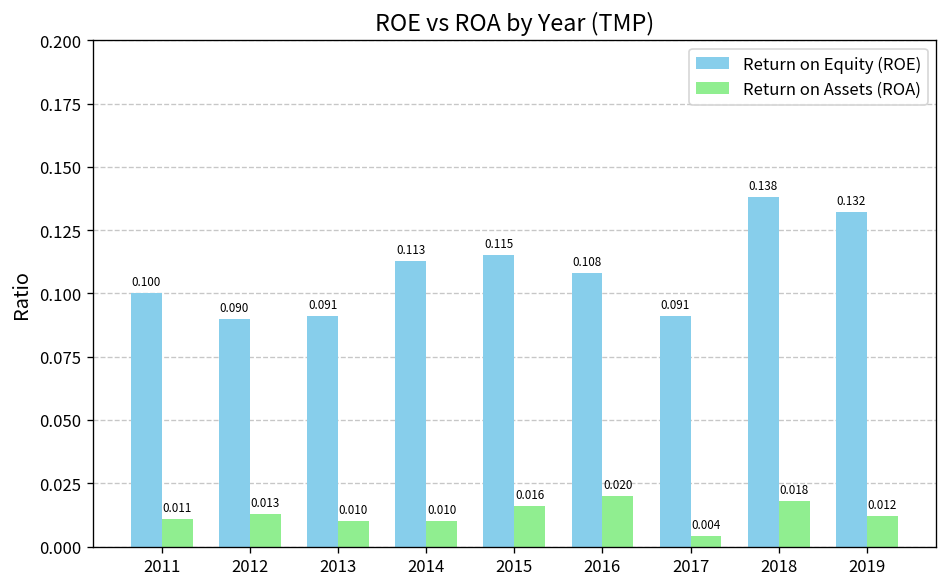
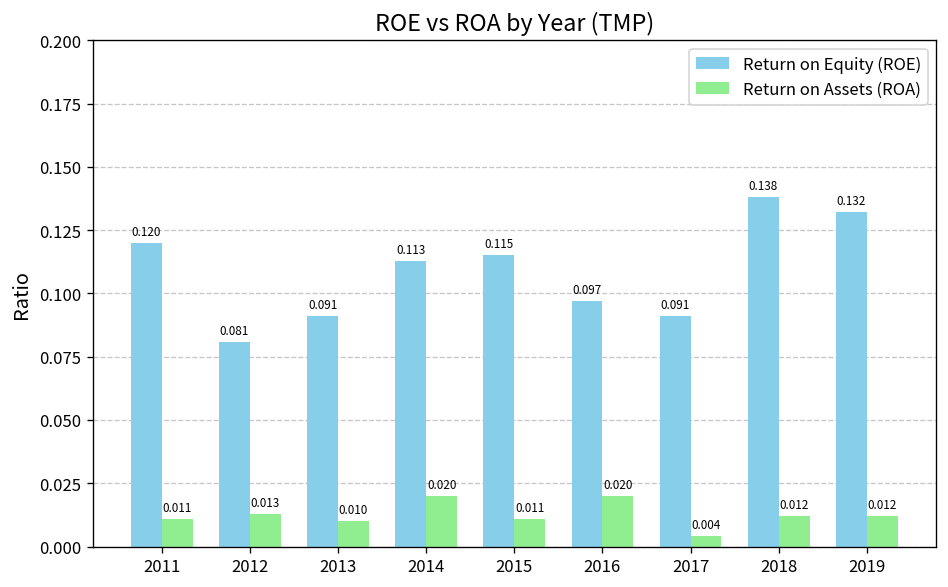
Return on Equity (ROE), 2011: 0.100 -> 0.120
Return on Equity (ROE), 2012: 0.090 -> 0.081
Return on Assets (ROA), 2014: 0.010 -> 0.020
Return on Assets (ROA), 2015: 0.016 -> 0.011
Return on Equity (ROE), 2016: 0.108 -> 0.097
Return on Assets (ROA), 2018: 0.018 -> 0.012
